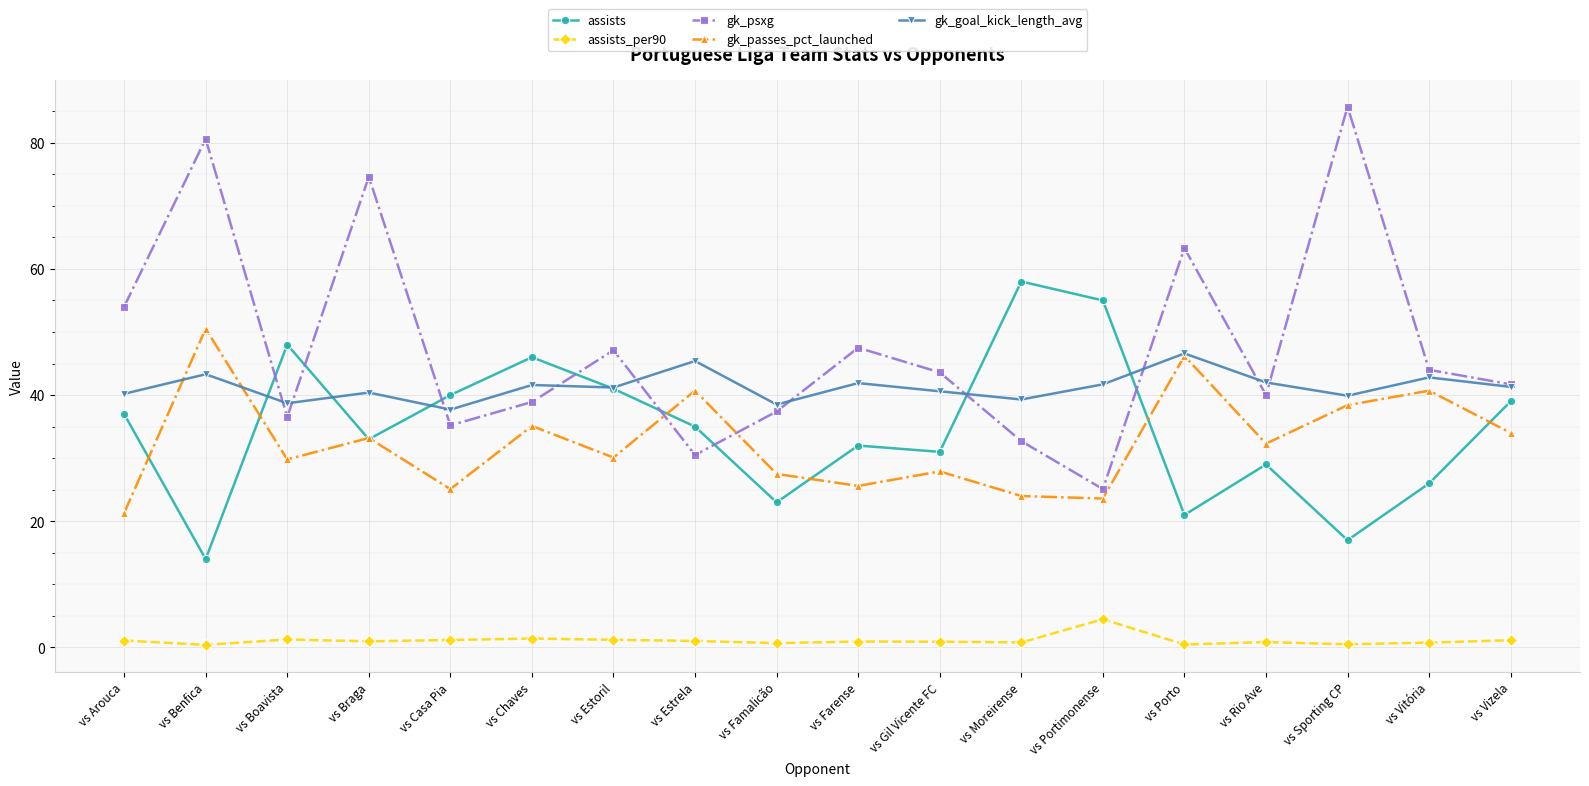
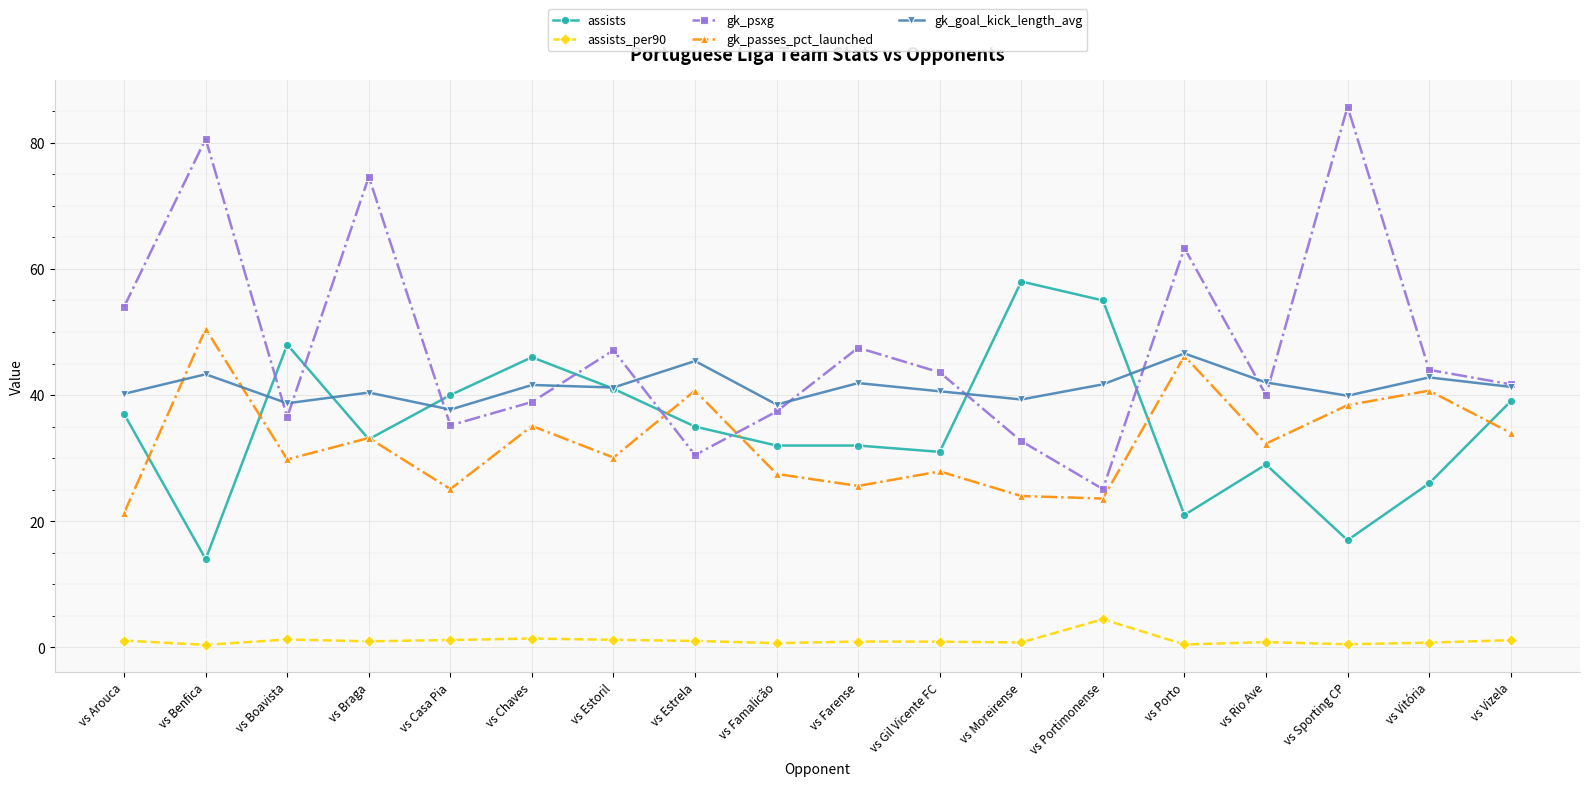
assists, vs Famalicão: 23 -> 32
